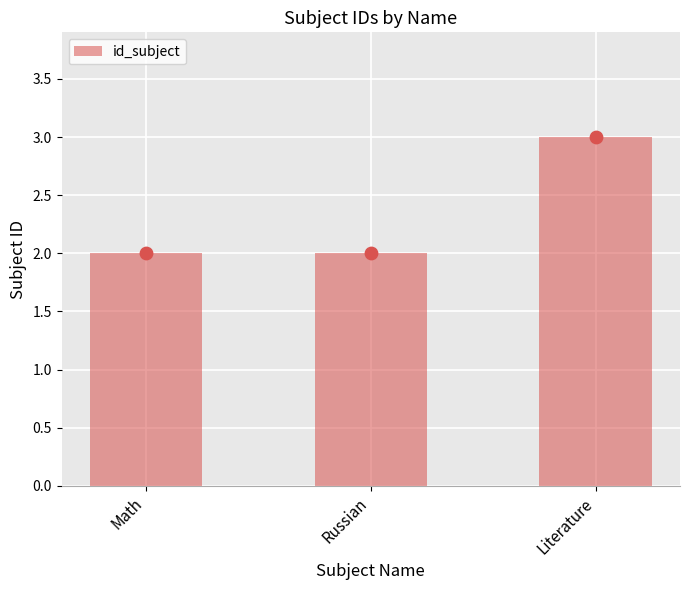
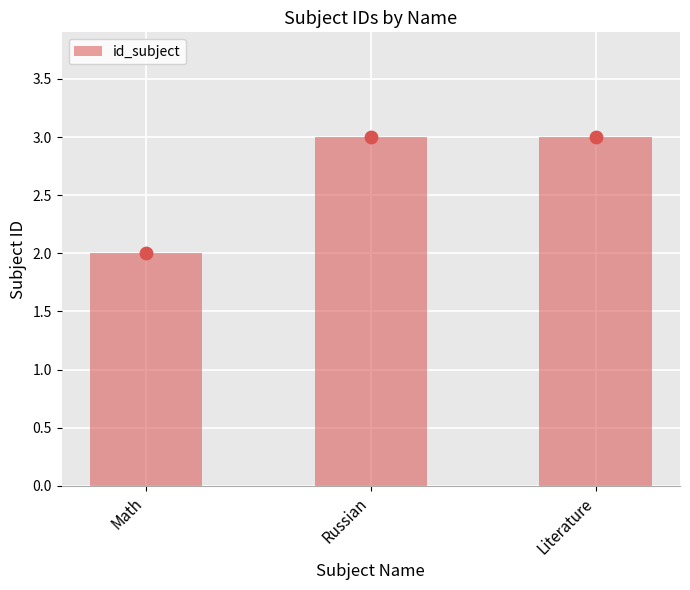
Russian: 2 -> 3
